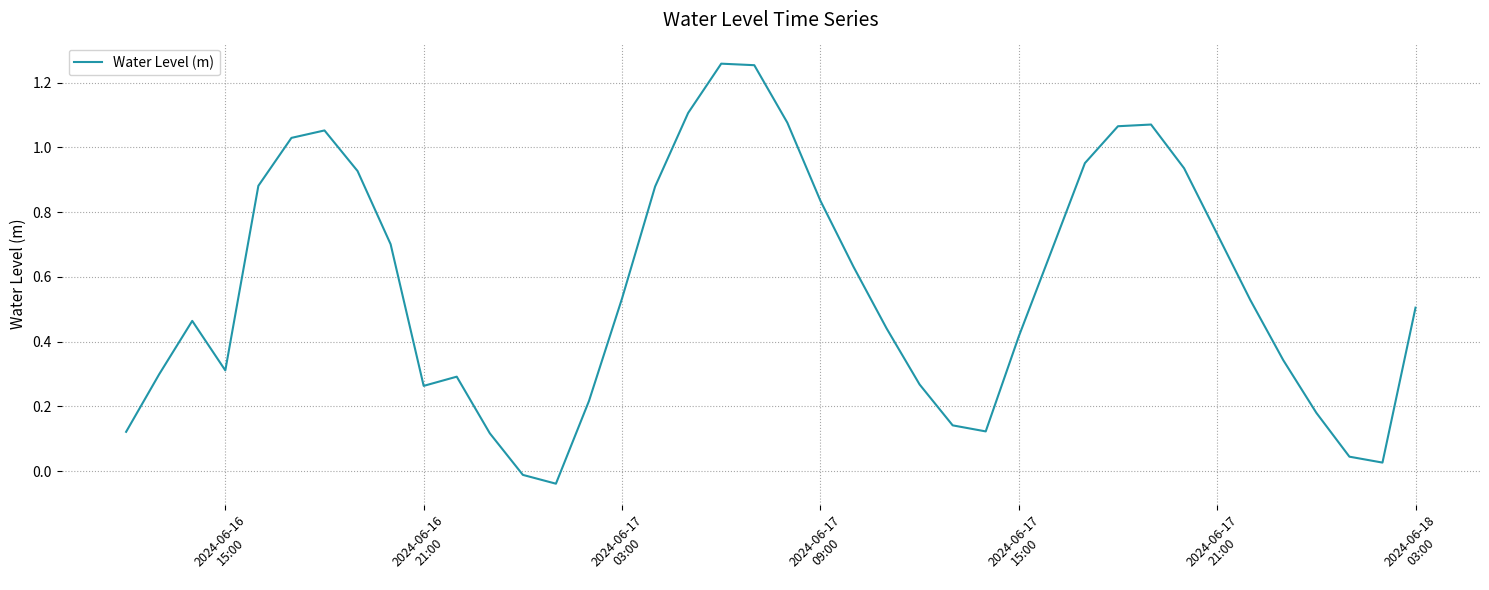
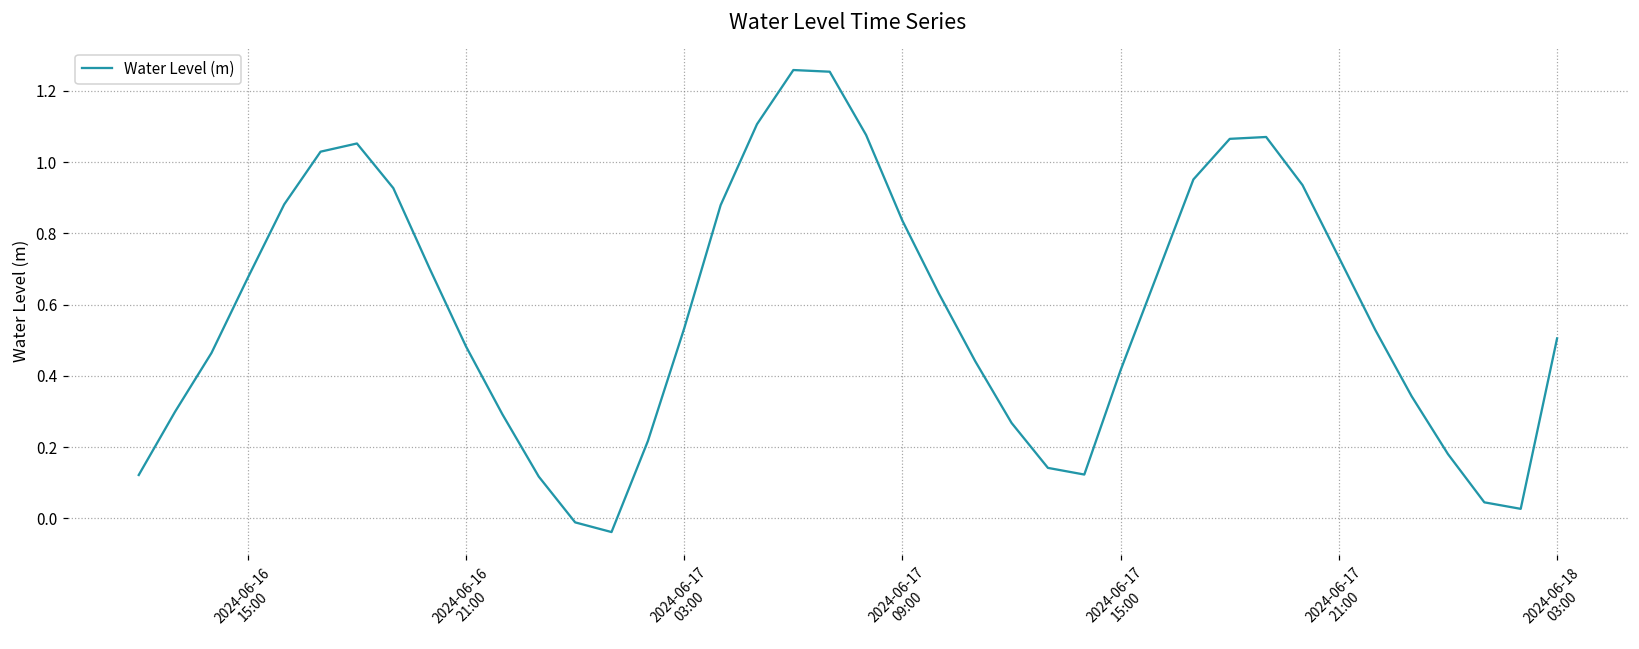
2024-06-16 15:00: 0.31 -> 0.68
2024-06-16 21:00: 0.26 -> 0.48
